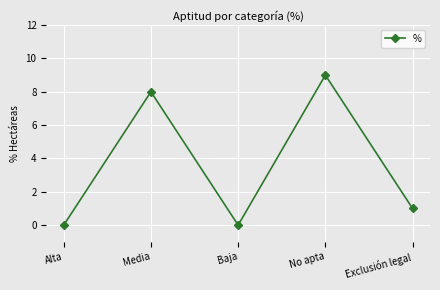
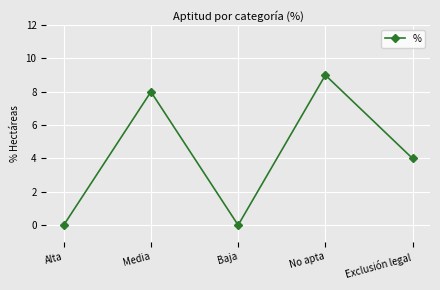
Exclusión legal: 1 -> 4
